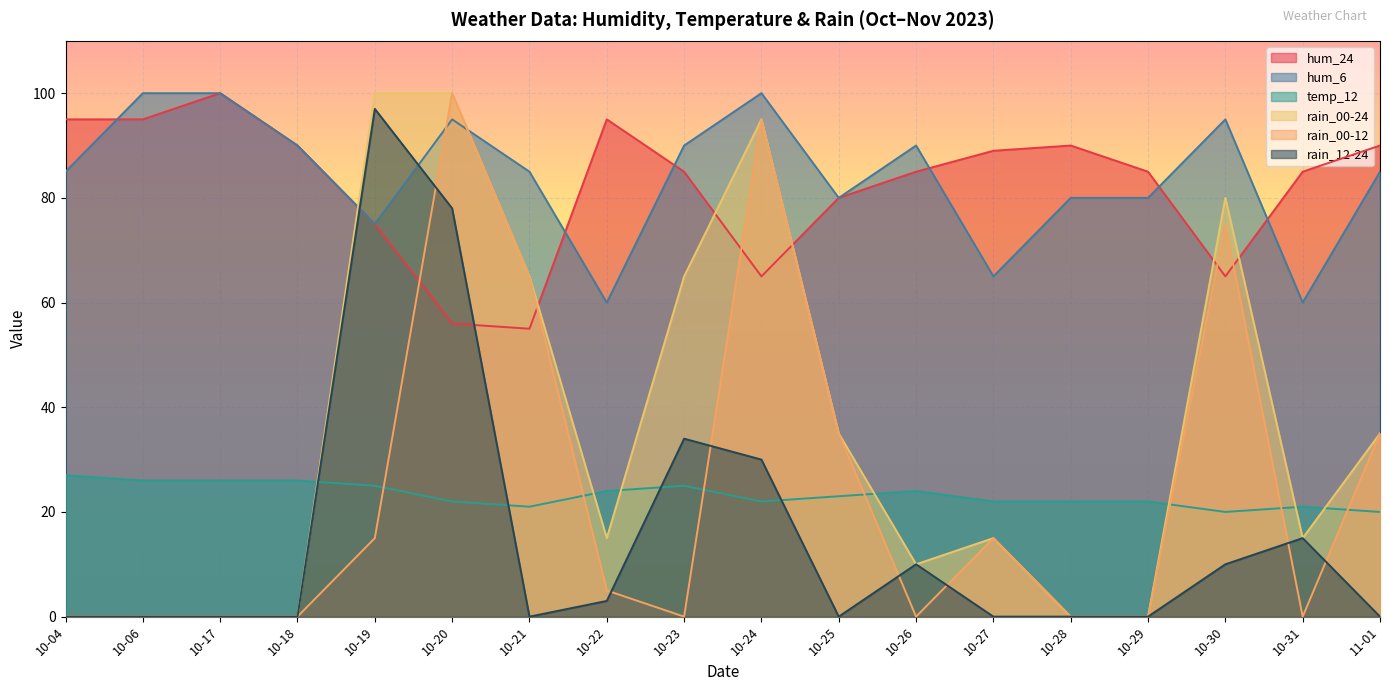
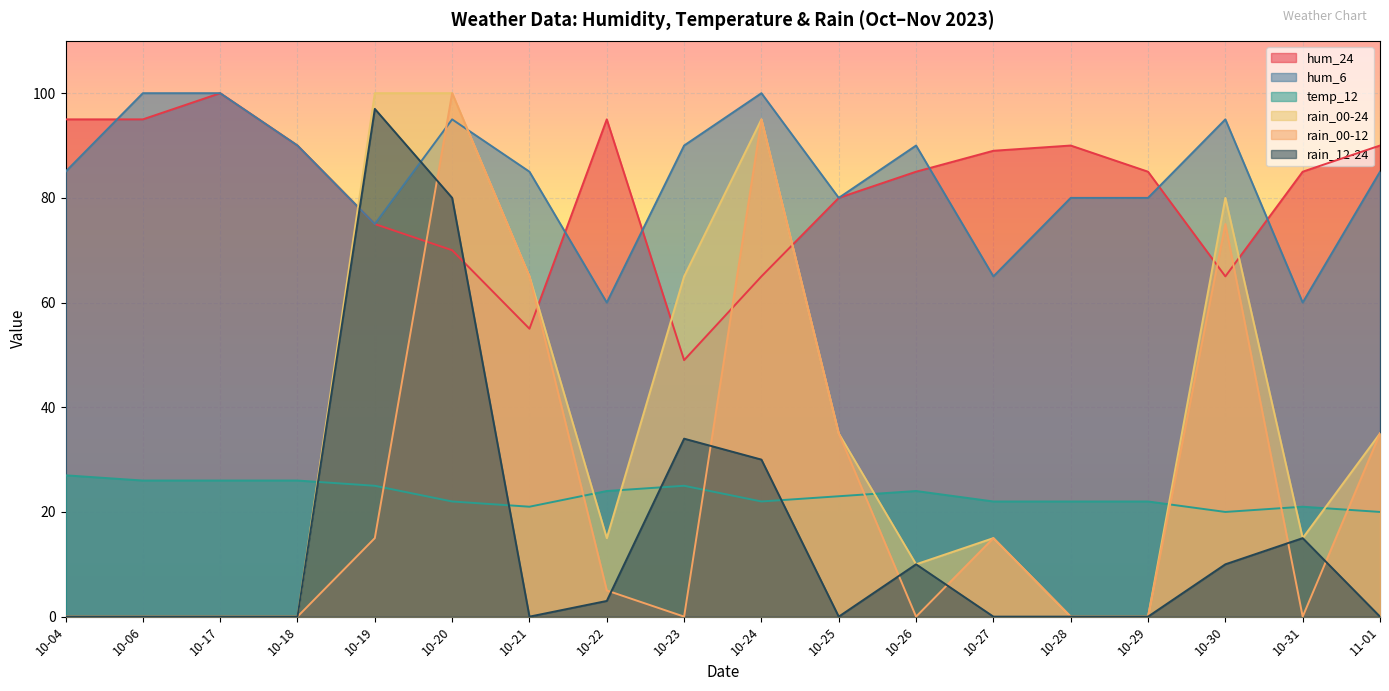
hum_24, 10-20: 56 -> 70
rain_12-24, 10-20: 78 -> 80
hum_24, 10-23: 85 -> 49
